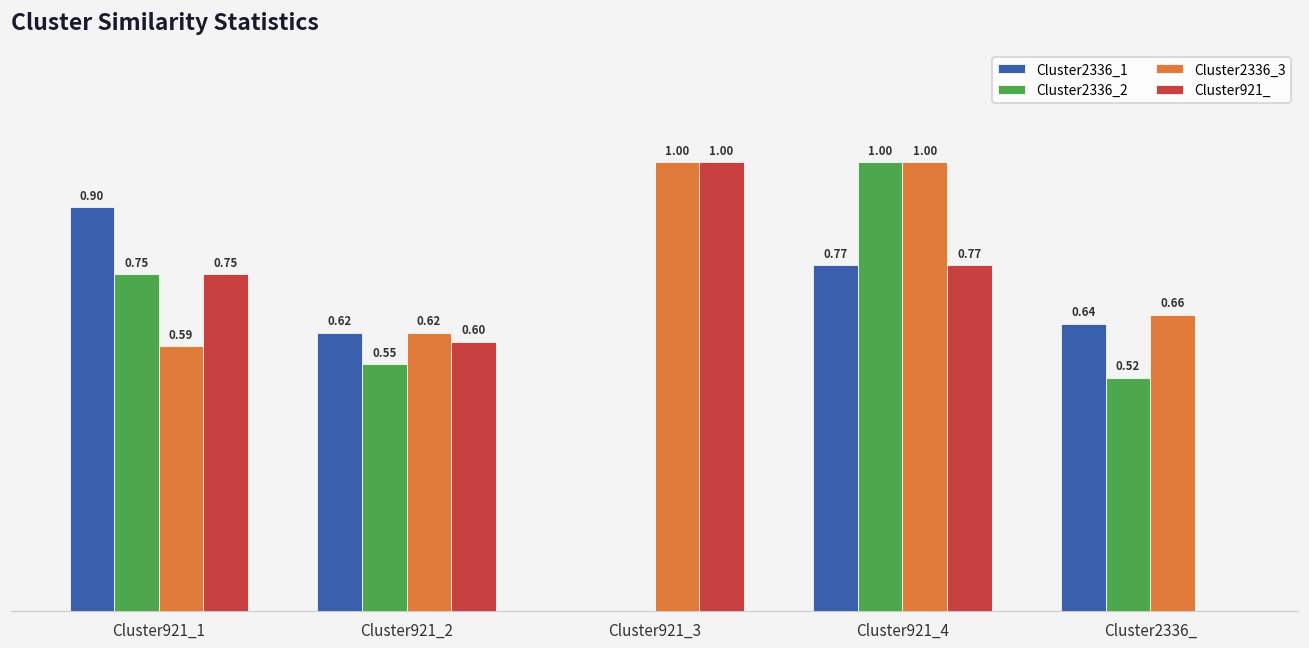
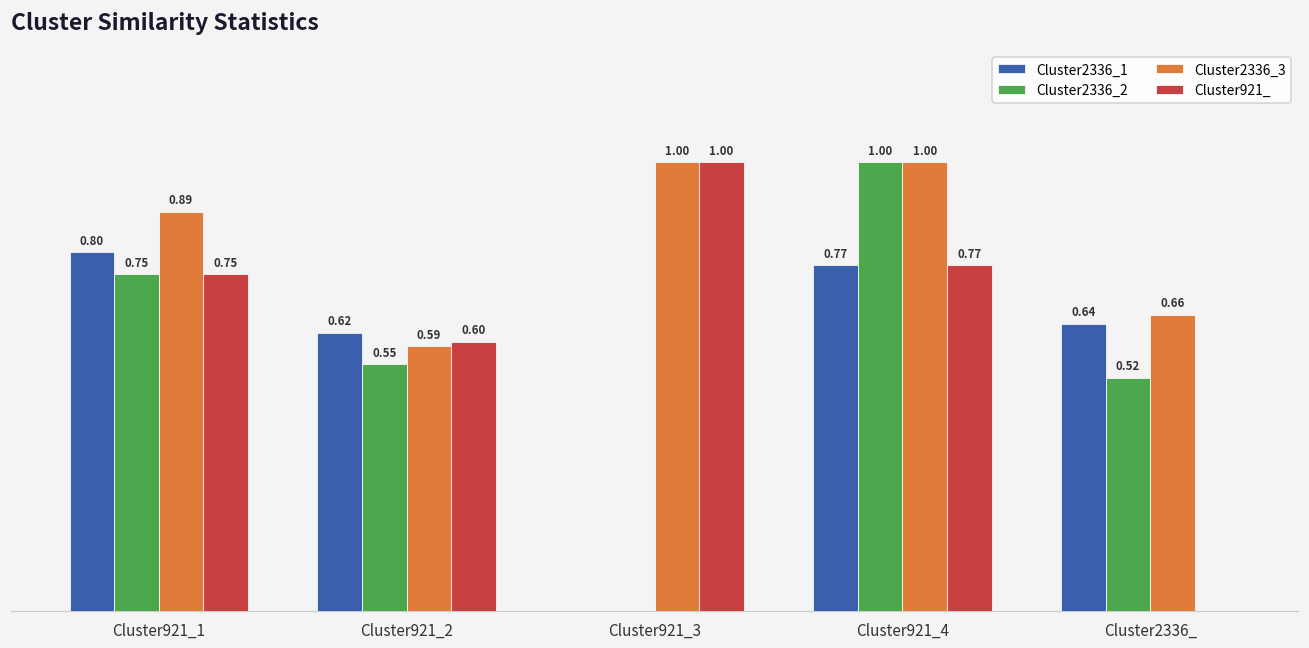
Cluster2336_1, Cluster921_1: 0.90 -> 0.80
Cluster2336_3, Cluster921_1: 0.59 -> 0.89
Cluster2336_3, Cluster921_2: 0.62 -> 0.59
